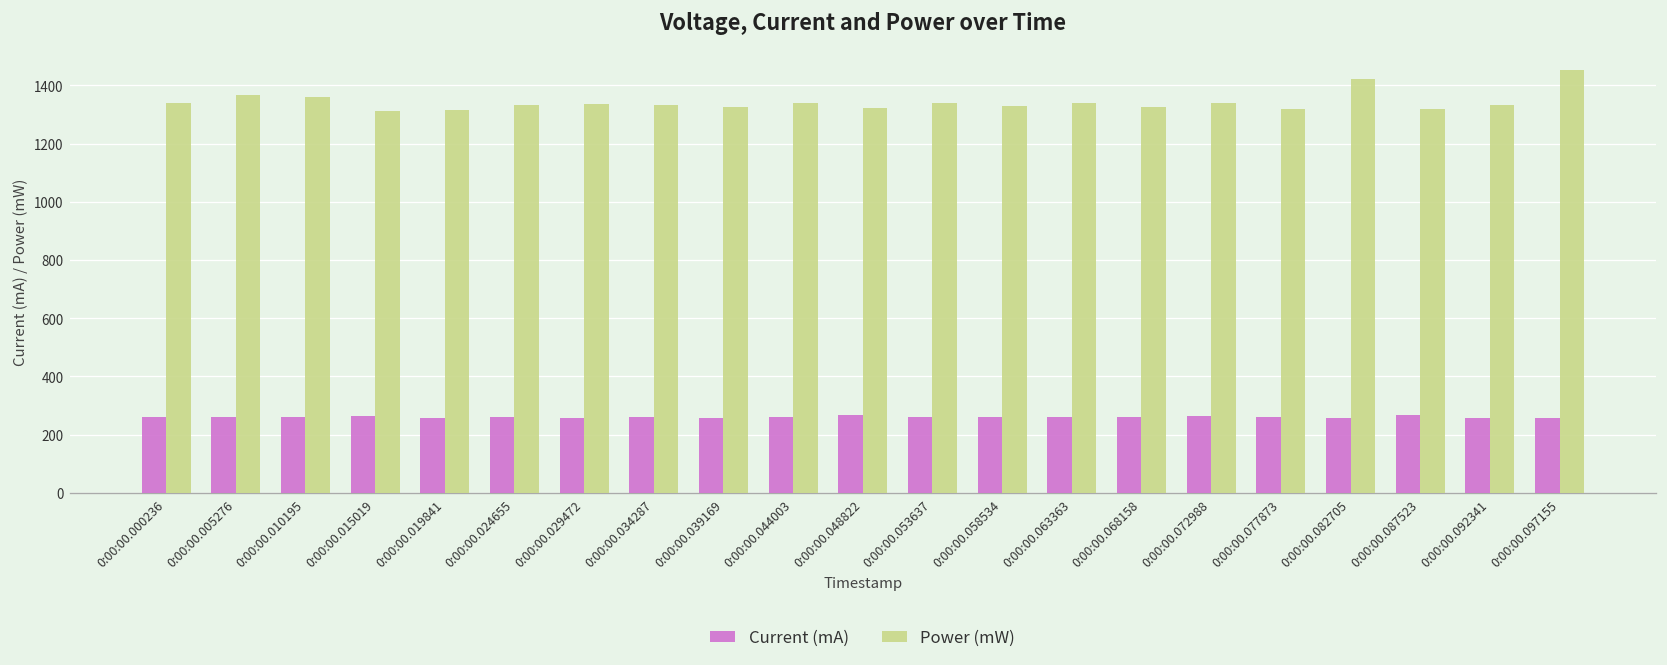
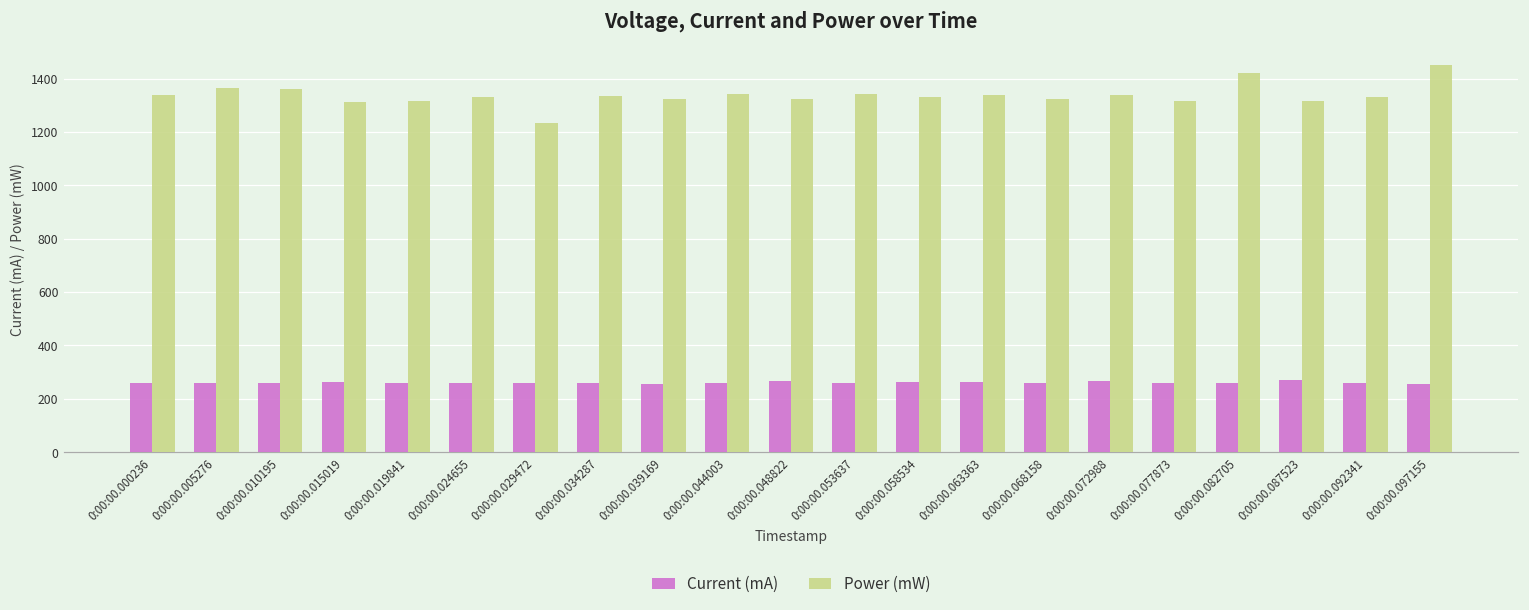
Power (mW), 0:00:00.029472: 1340 -> 1230
